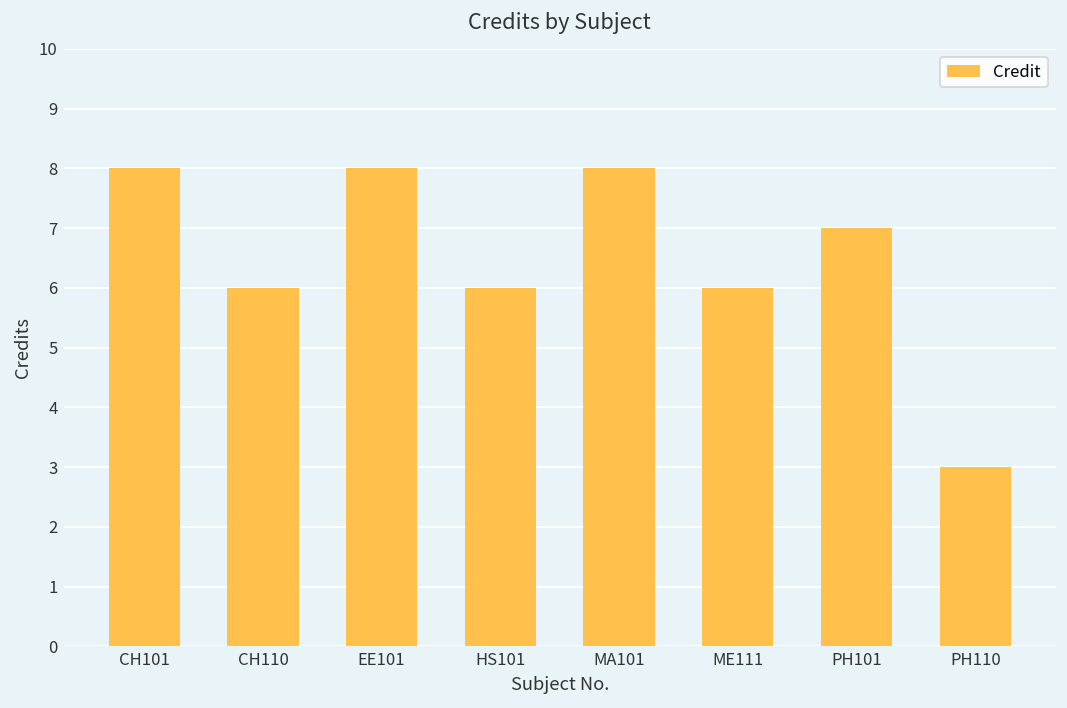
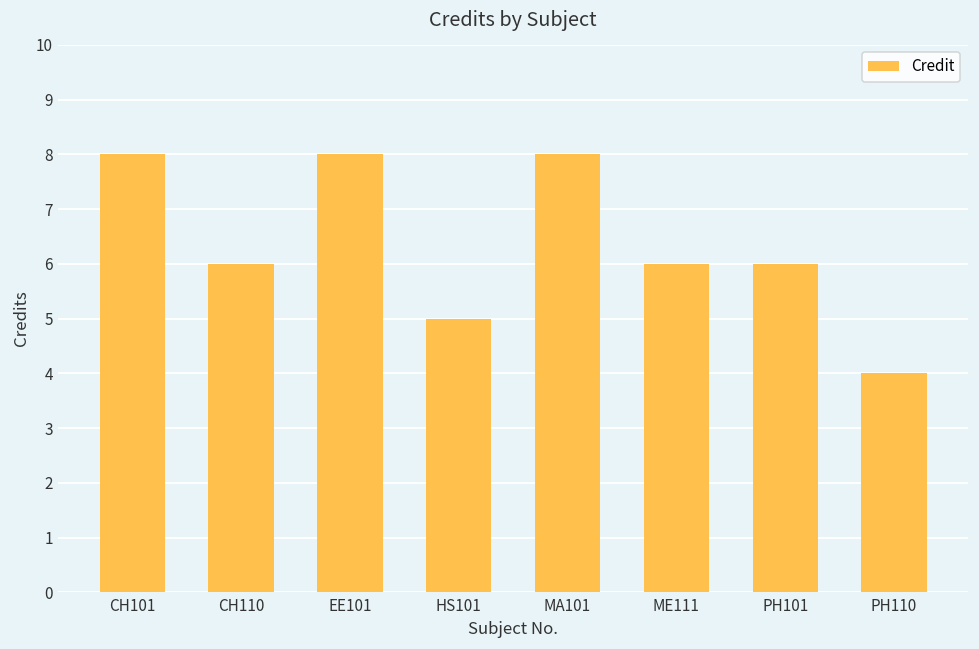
HS101: 6 -> 5
PH101: 7 -> 6
PH110: 3 -> 4
